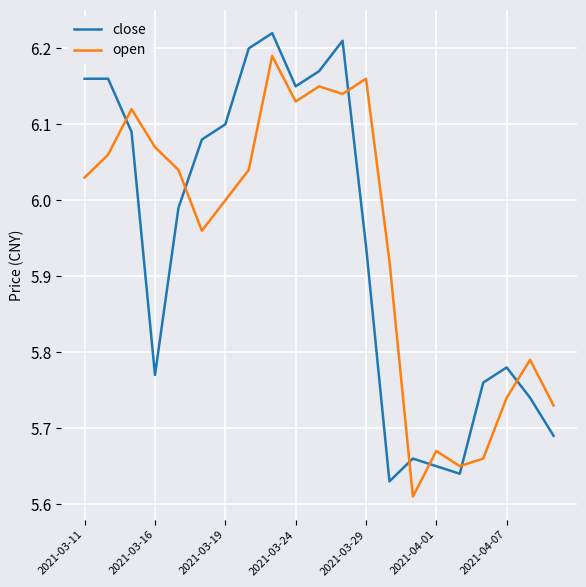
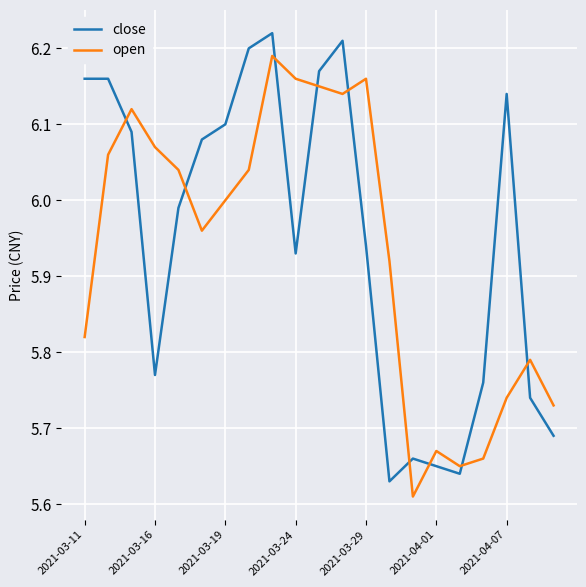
open, 2021-03-11: 6.03 -> 5.82
close, 2021-03-24: 6.15 -> 5.93
open, 2021-03-24: 6.13 -> 6.16
close, 2021-04-07: 5.78 -> 6.14
